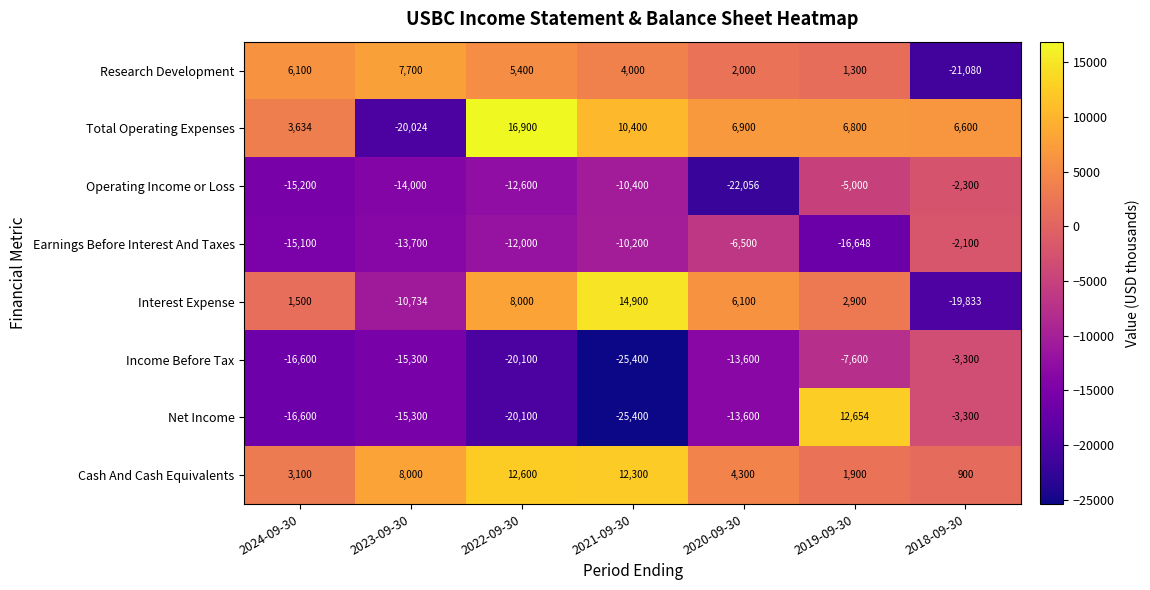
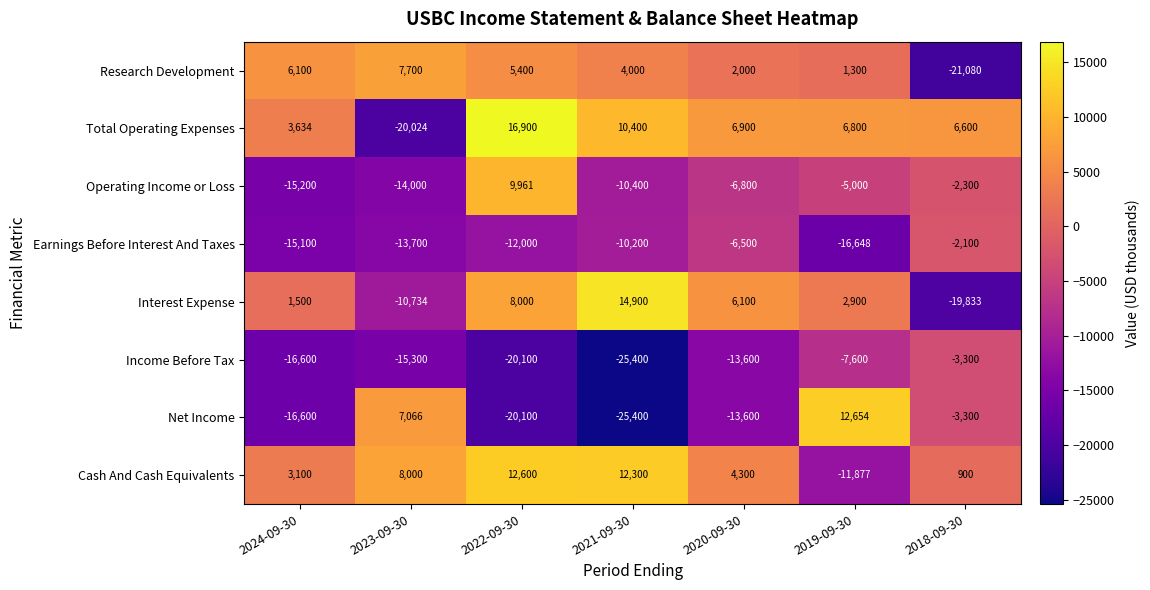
Operating Income or Loss, 2022-09-30: -12,600 -> 9,961
Operating Income or Loss, 2020-09-30: -22,056 -> -6,800
Net Income, 2023-09-30: -15,300 -> 7,066
Cash And Cash Equivalents, 2019-09-30: 1,900 -> -11,877
